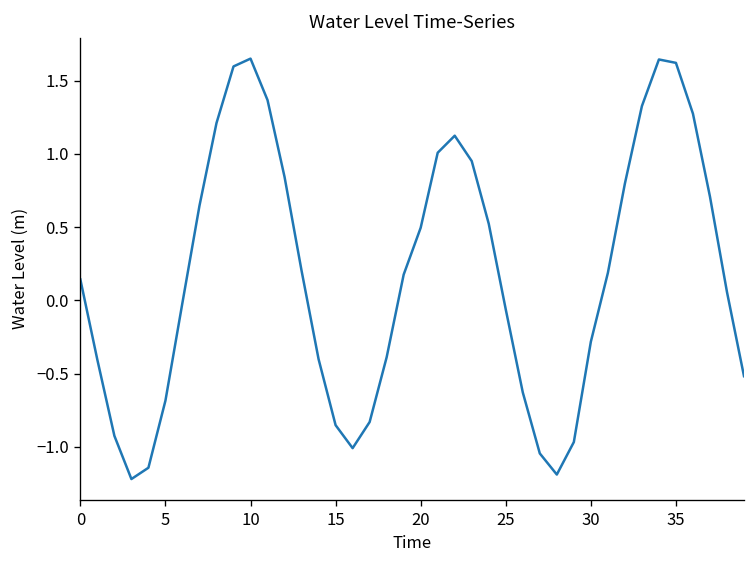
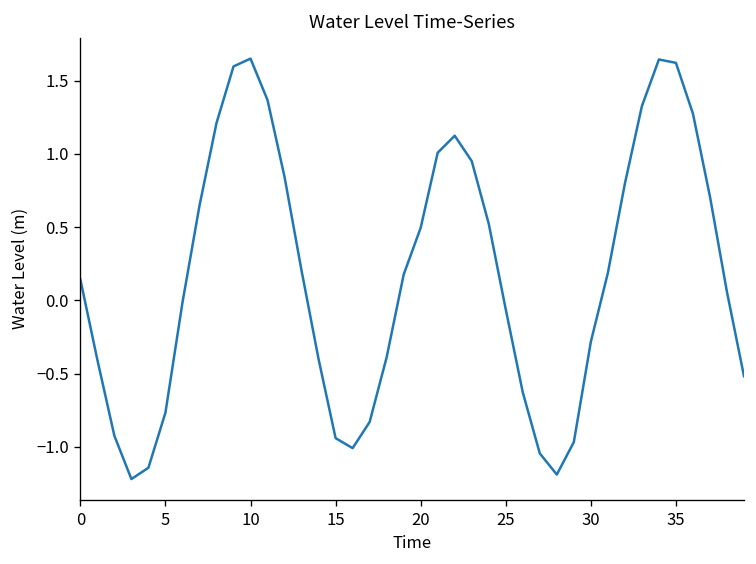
5: -0.69 -> -0.77
15: -0.85 -> -0.94
